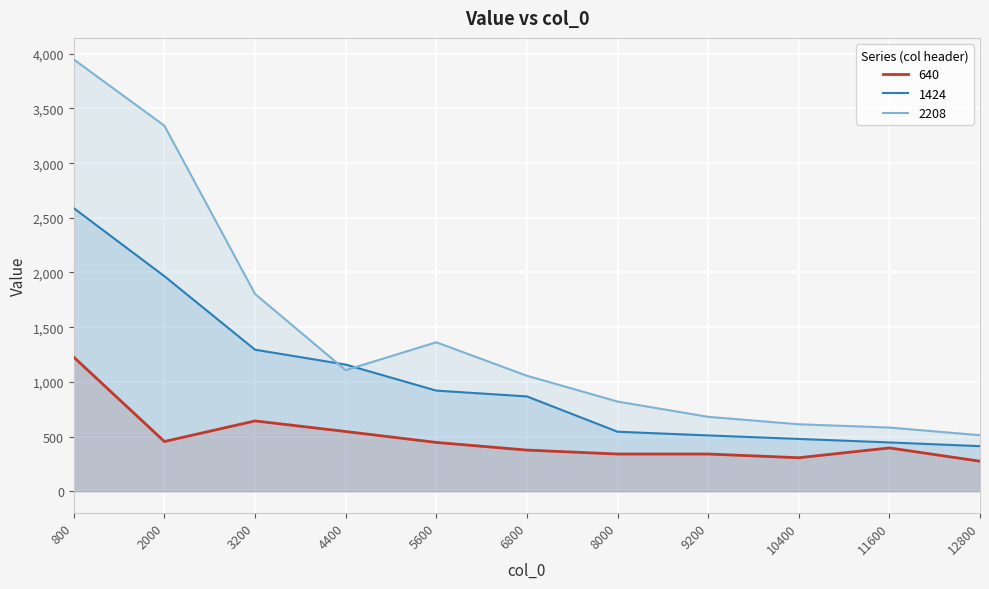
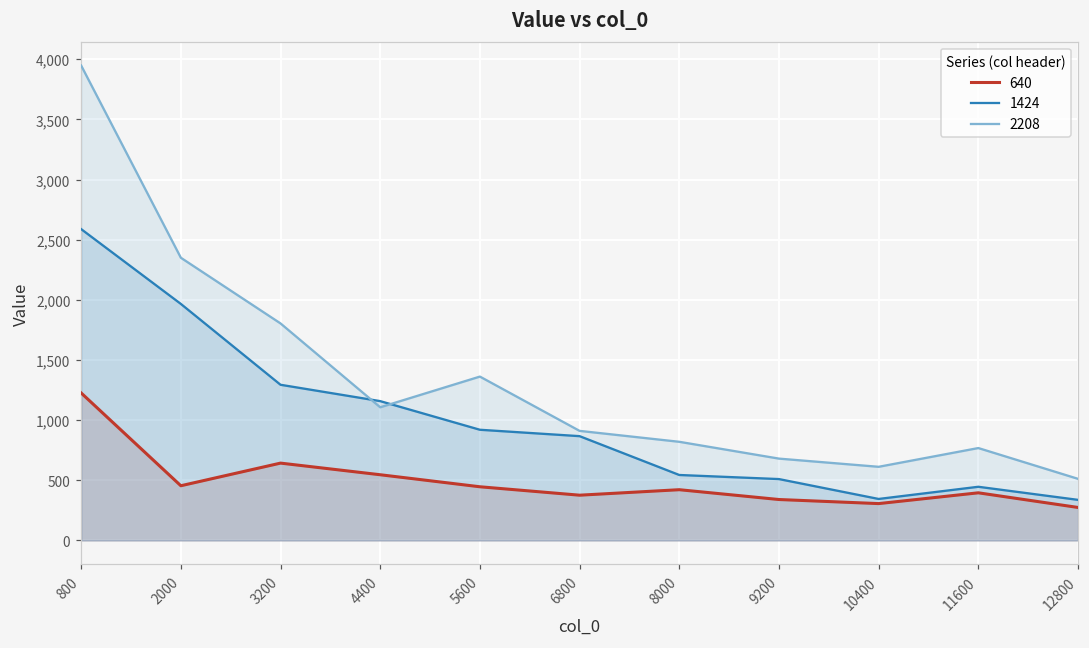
2208, 2000: 3,340 -> 2,350
2208, 6800: 1,060 -> 910
640, 8000: 340 -> 420
1424, 10400: 480 -> 340
2208, 11600: 580 -> 770
1424, 12800: 410 -> 340
